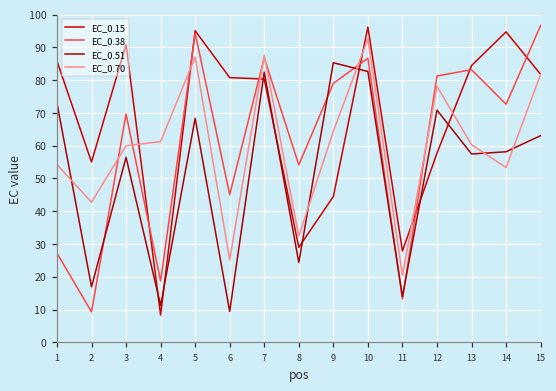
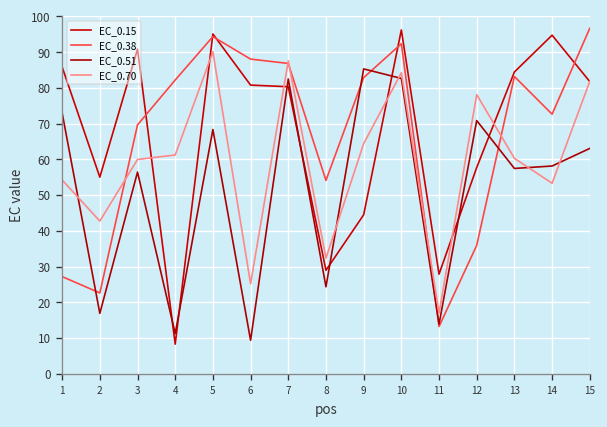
EC_0.38, 2: 9 -> 23
EC_0.38, 4: 19 -> 82
EC_0.70, 5: 87 -> 90
EC_0.38, 6: 45 -> 88
EC_0.38, 9: 79 -> 83
EC_0.38, 10: 87 -> 92
EC_0.70, 10: 93 -> 84
EC_0.70, 11: 20 -> 17
EC_0.38, 12: 81 -> 36
